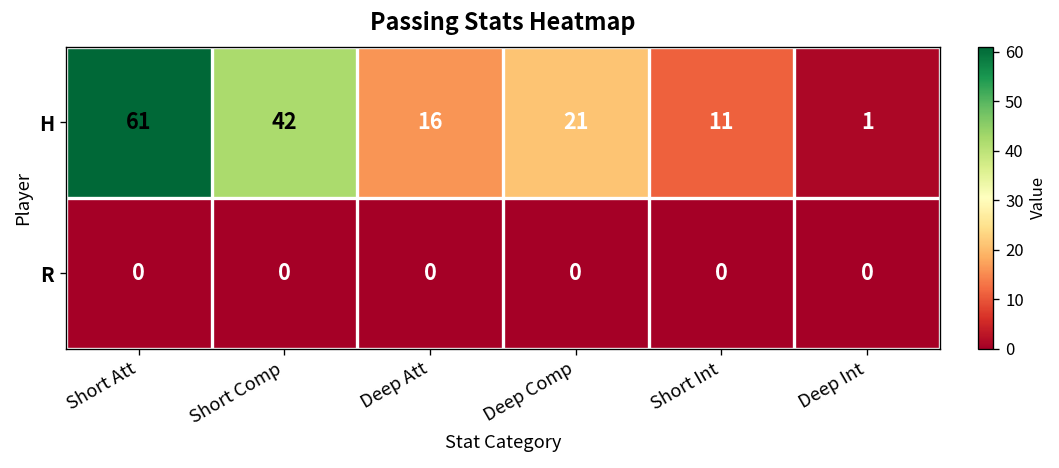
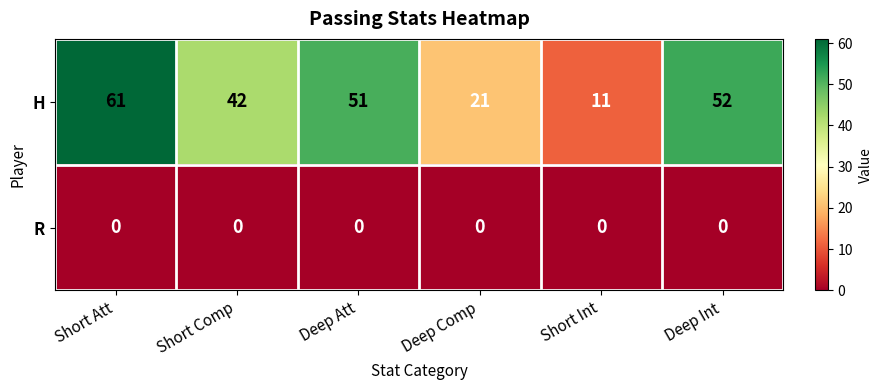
H, Deep Att: 16 -> 51
H, Deep Int: 1 -> 52
